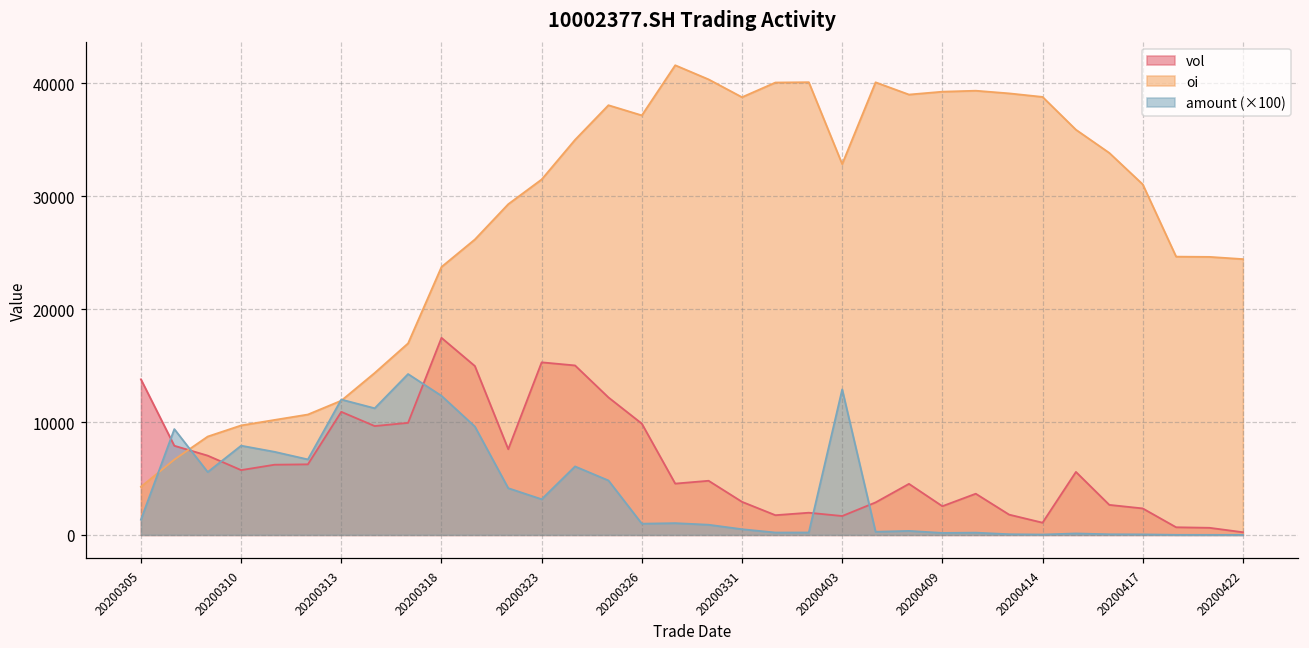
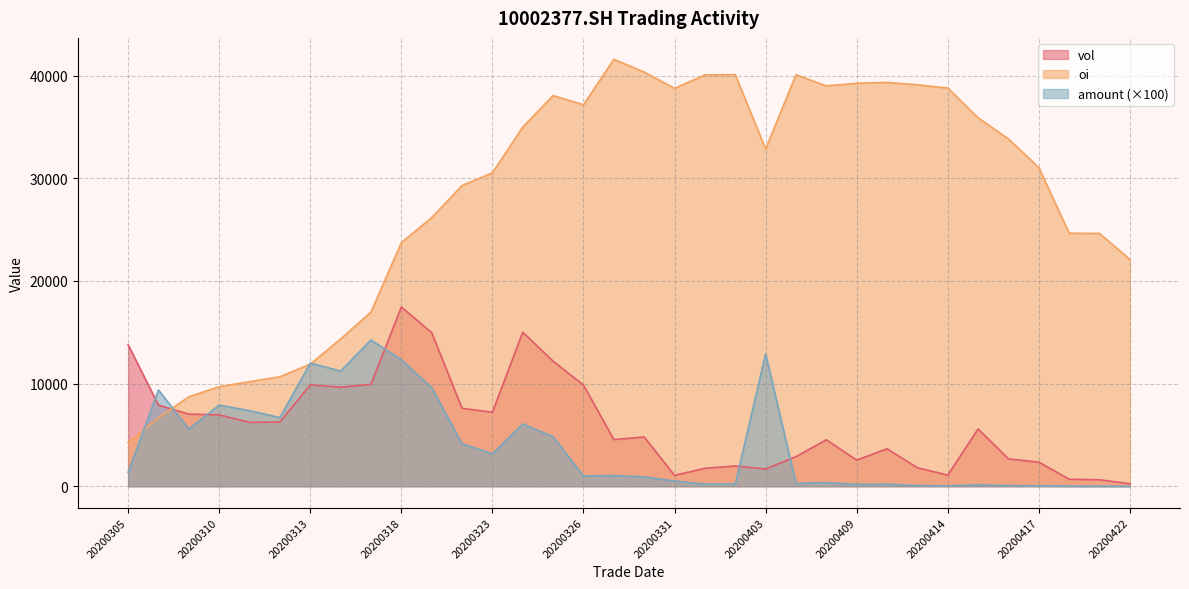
vol, 20200310: 5700 -> 6900
vol, 20200313: 10900 -> 9900
vol, 20200323: 15300 -> 7200
oi, 20200323: 31500 -> 30500
vol, 20200331: 2900 -> 1100
oi, 20200422: 24400 -> 22100
